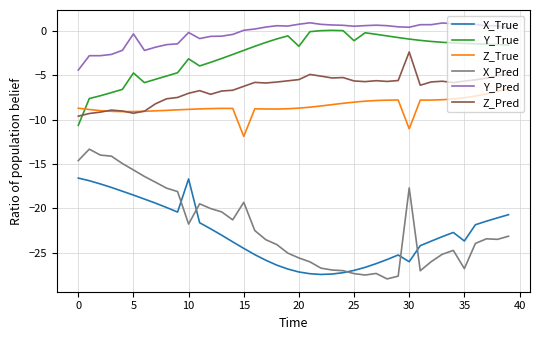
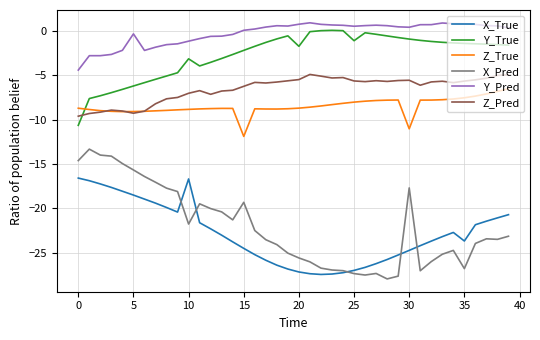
Y_True, 5: -5 -> -6
Y_Pred, 10: 0 -> -1
X_True, 30: -26 -> -25
Z_Pred, 30: -2 -> -6
